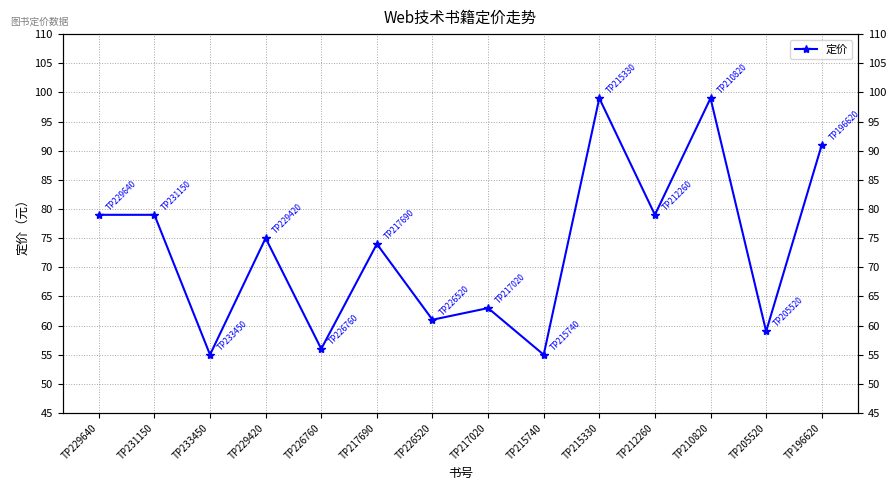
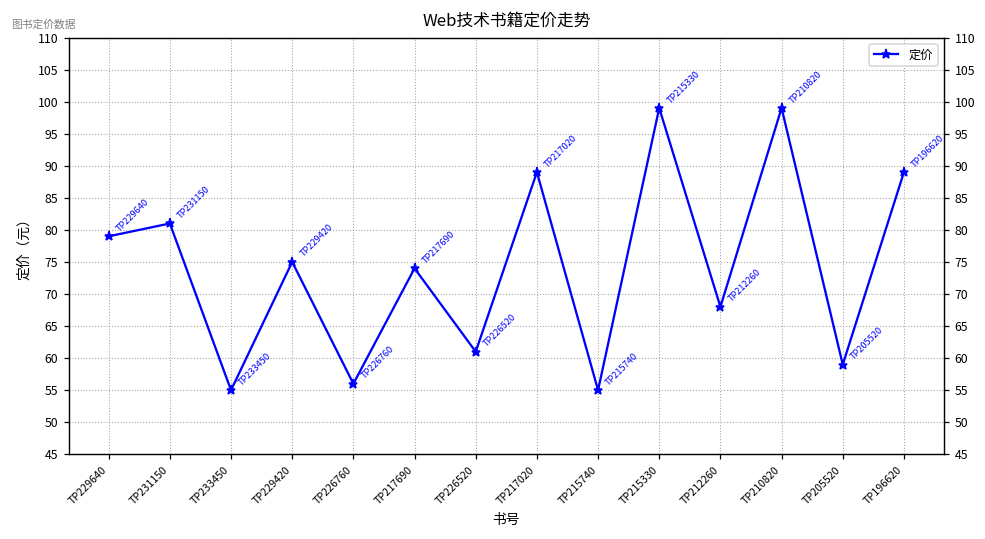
TP231150: 79 -> 81
TP217020: 63 -> 89
TP212260: 79 -> 68
TP196620: 91 -> 89
